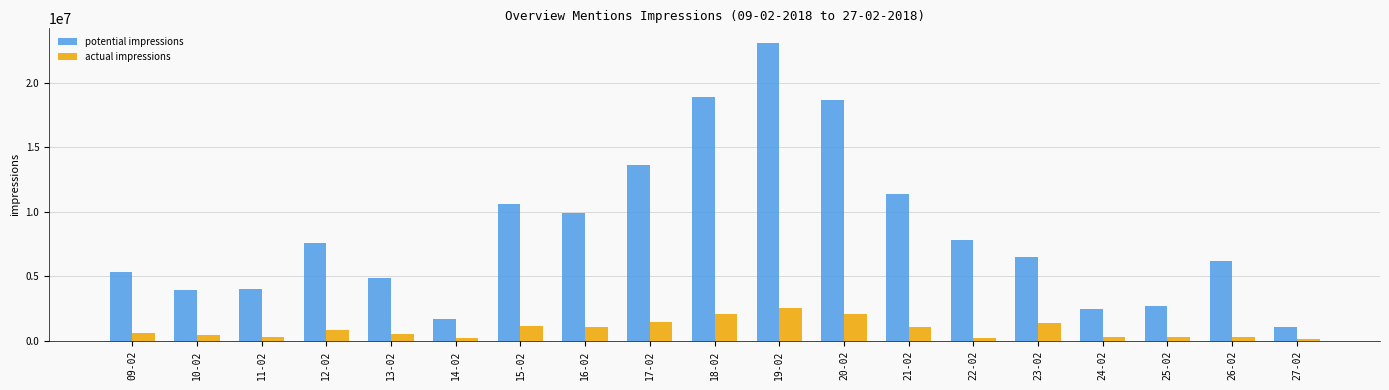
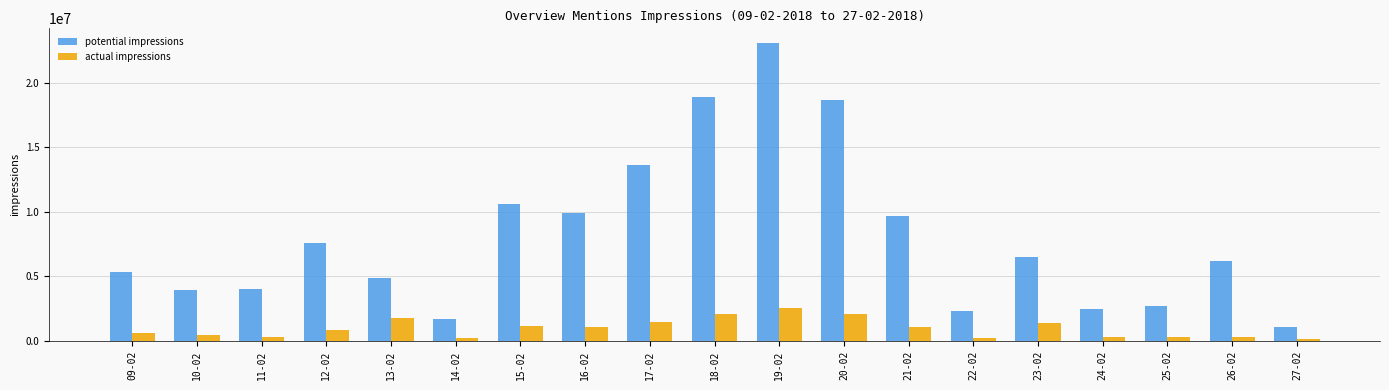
actual impressions, 13-02: 500000 -> 1800000
potential impressions, 21-02: 11400000 -> 9700000
potential impressions, 22-02: 7800000 -> 2300000
